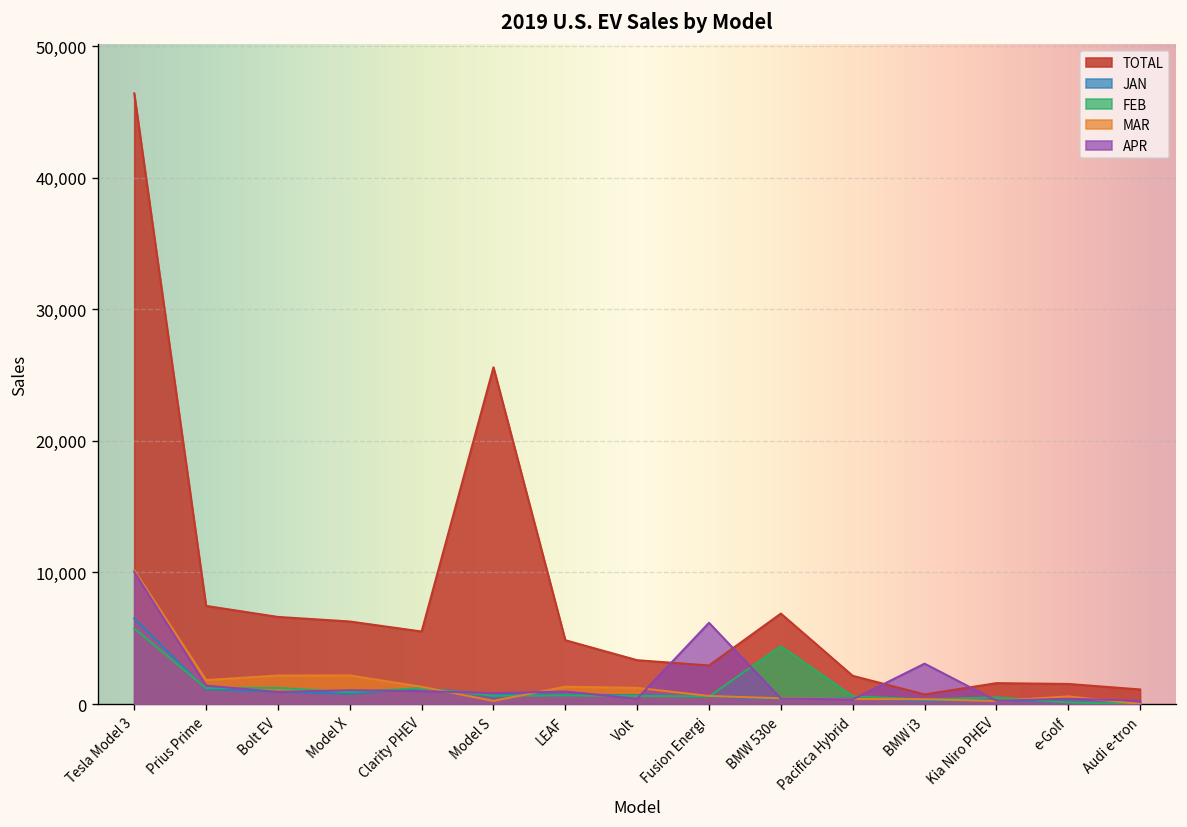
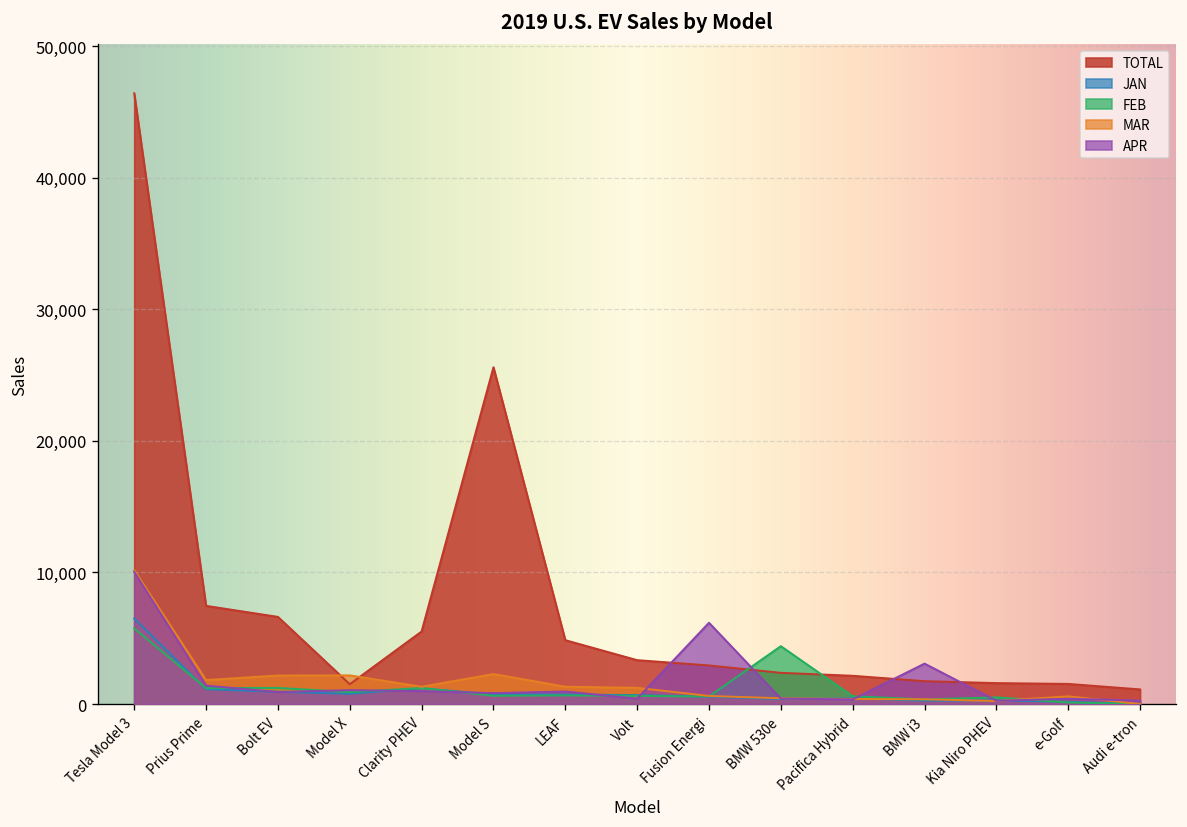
TOTAL, Model X: 6,300 -> 1,500
MAR, Model S: 200 -> 2,300
TOTAL, BMW 530e: 6,900 -> 2,400
TOTAL, BMW i3: 700 -> 1,700
